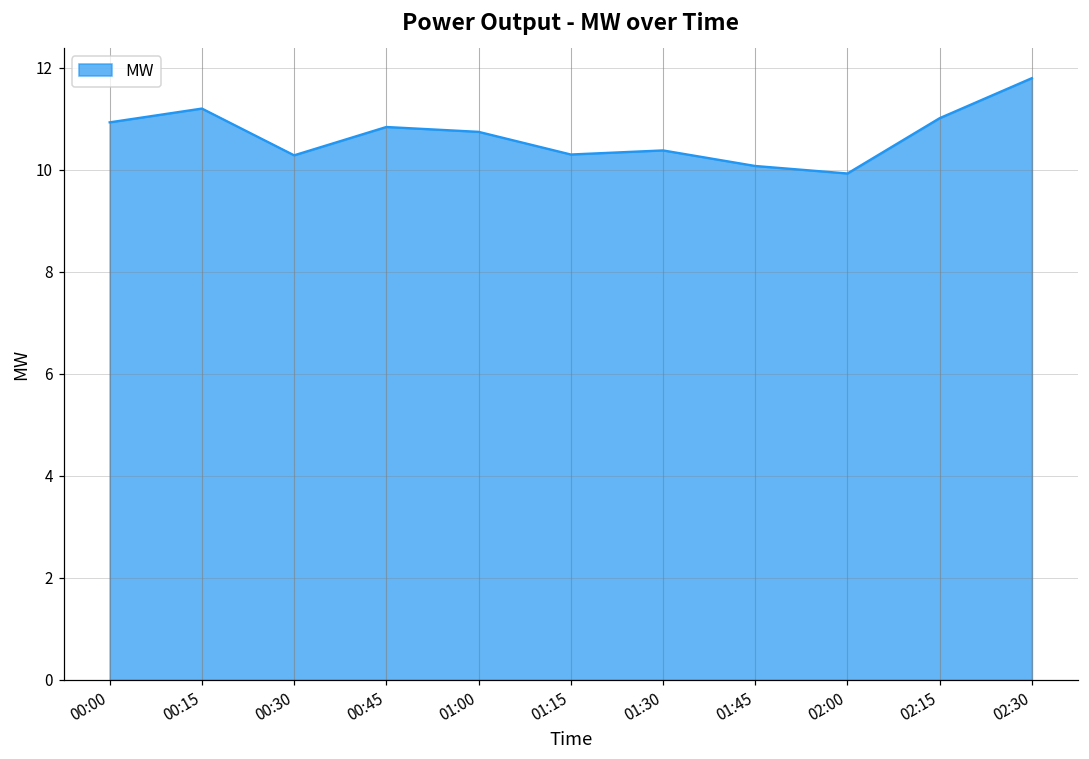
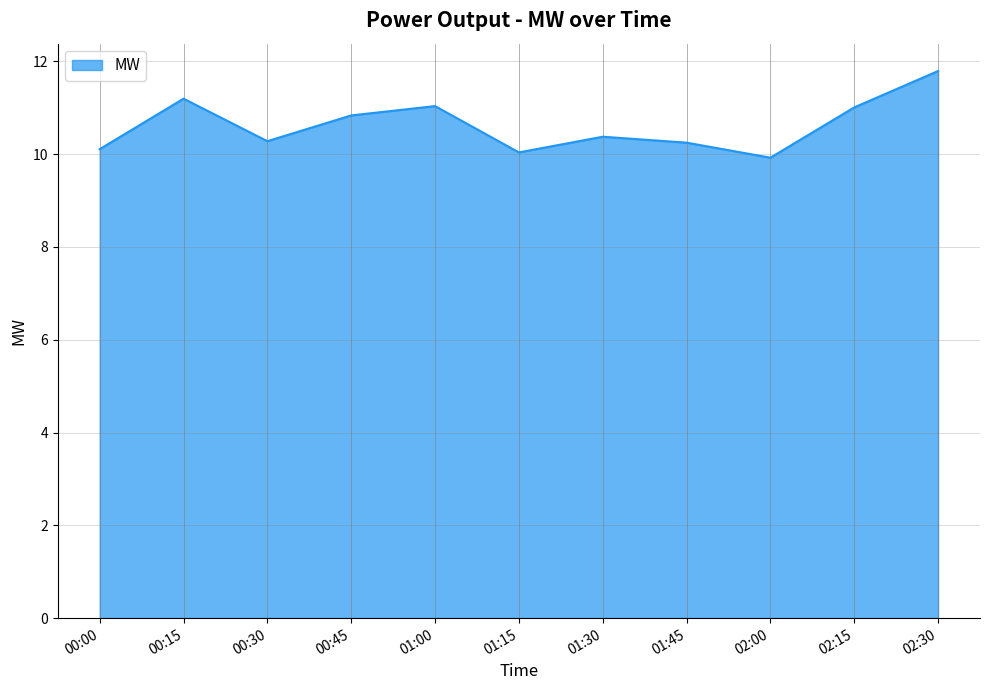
00:00: 10.9 -> 10.1
01:00: 10.7 -> 11.0
01:15: 10.3 -> 10.0
01:45: 10.1 -> 10.2
